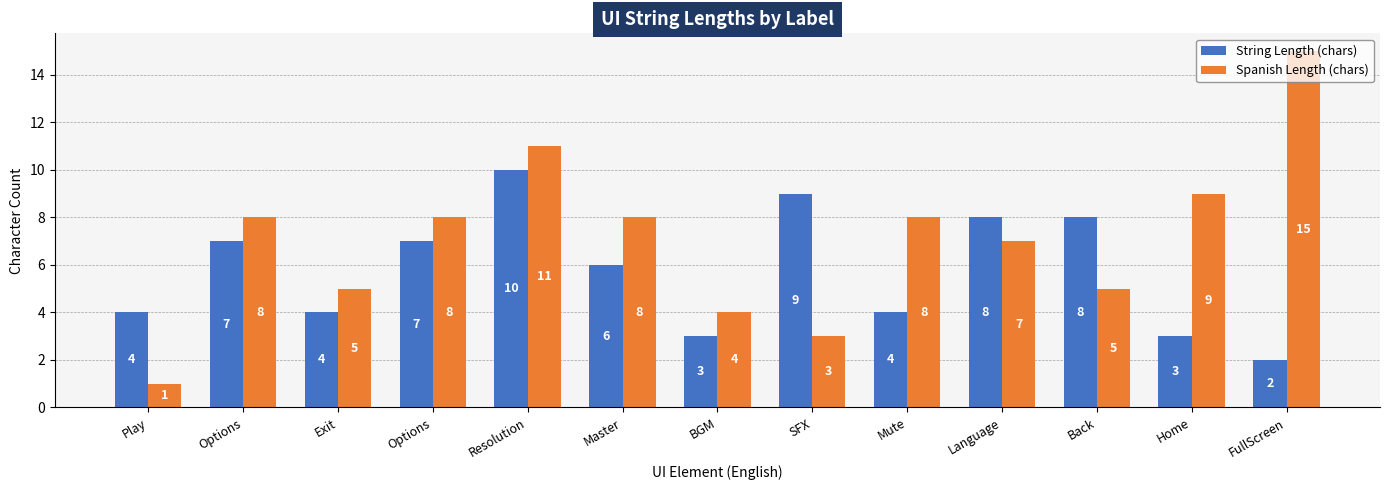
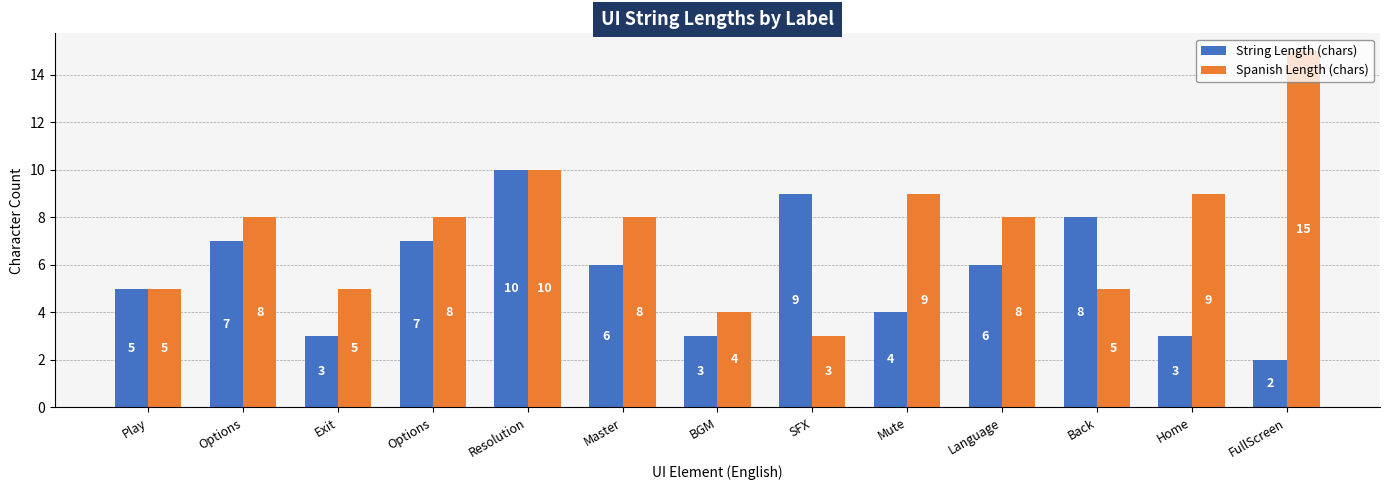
String Length (chars), Play: 4 -> 5
Spanish Length (chars), Play: 1 -> 5
String Length (chars), Exit: 4 -> 3
Spanish Length (chars), Resolution: 11 -> 10
Spanish Length (chars), Mute: 8 -> 9
String Length (chars), Language: 8 -> 6
Spanish Length (chars), Language: 7 -> 8
